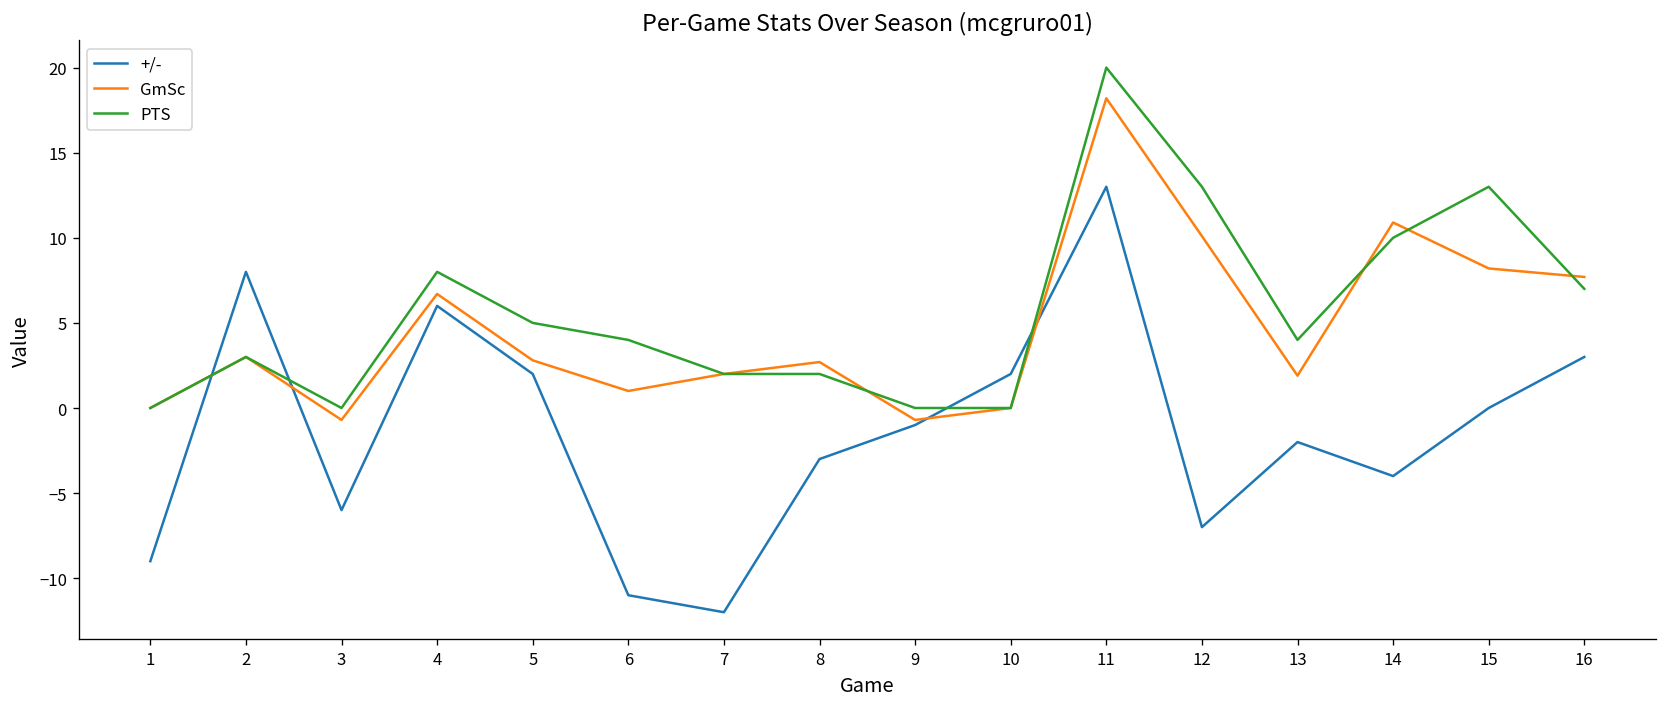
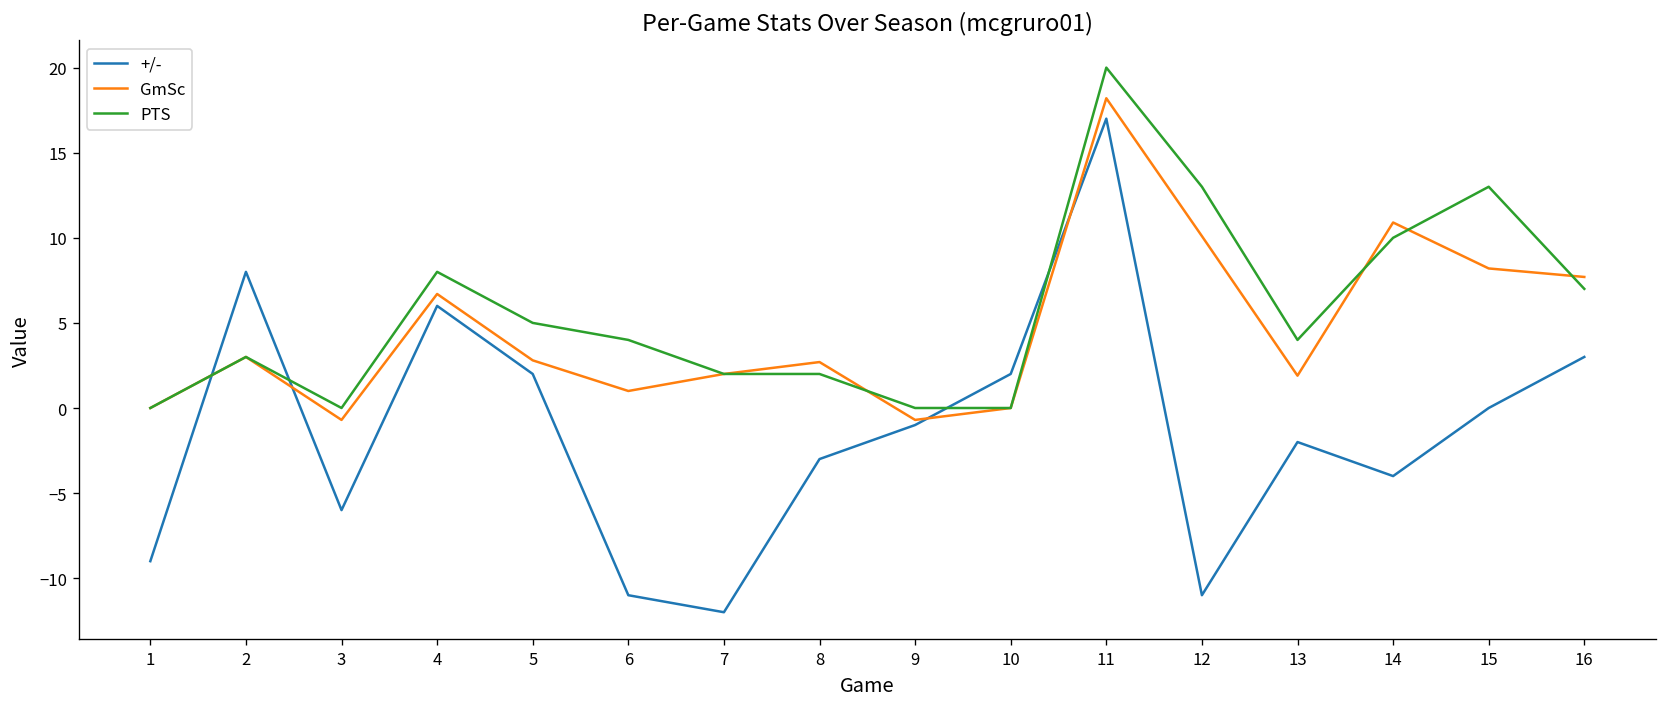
+/-, 11: 13 -> 17
+/-, 12: -7 -> -11
